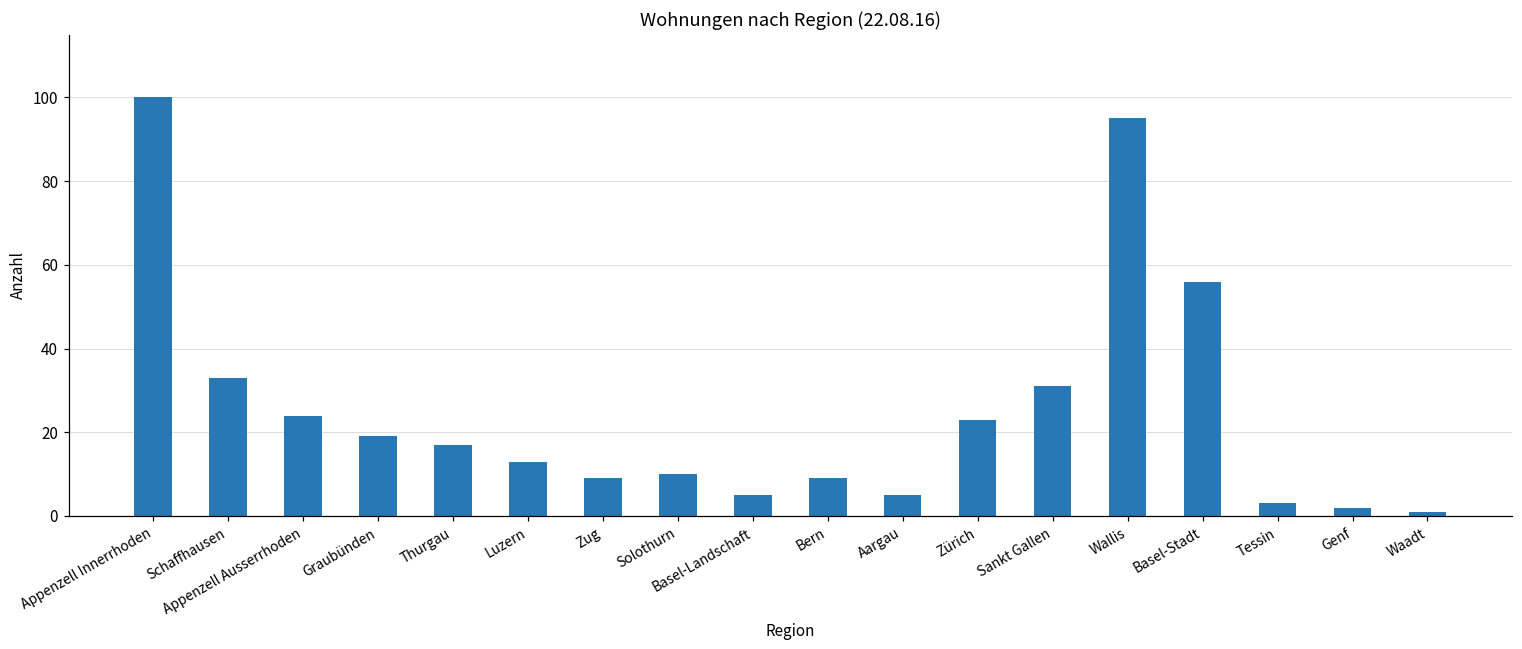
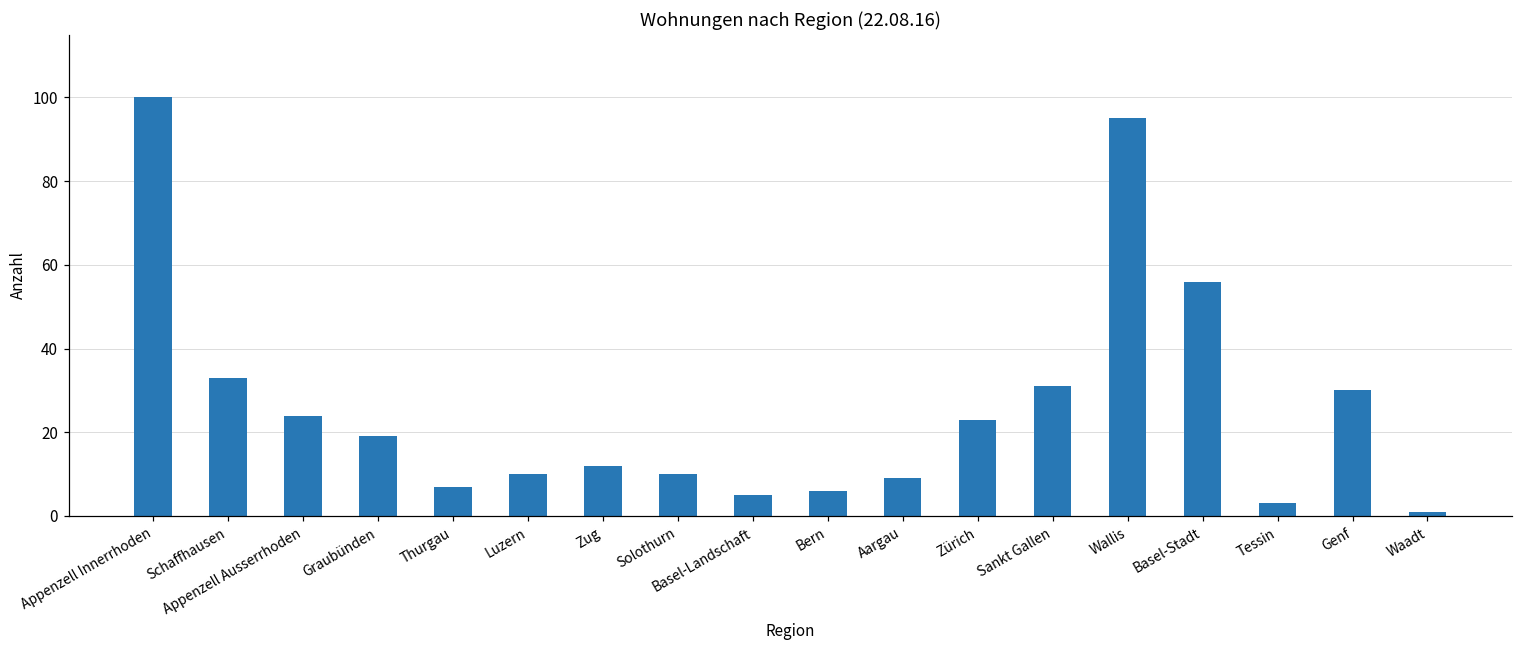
Thurgau: 17 -> 7
Luzern: 13 -> 10
Zug: 9 -> 12
Bern: 9 -> 6
Aargau: 5 -> 9
Genf: 2 -> 30
